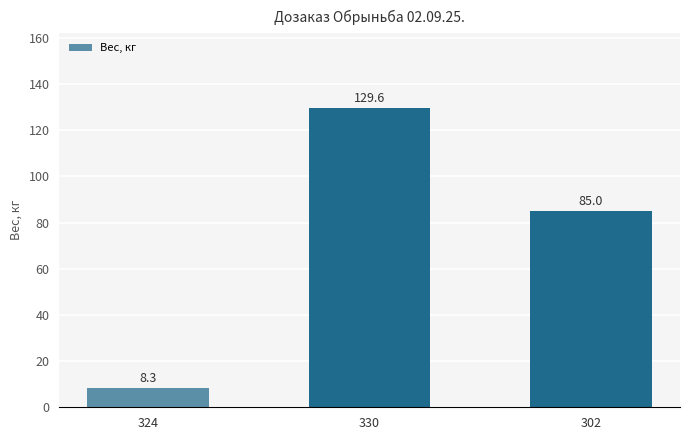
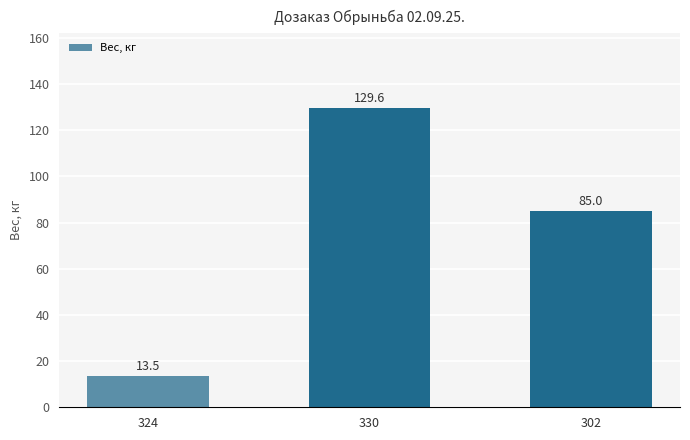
324: 8.3 -> 13.5
